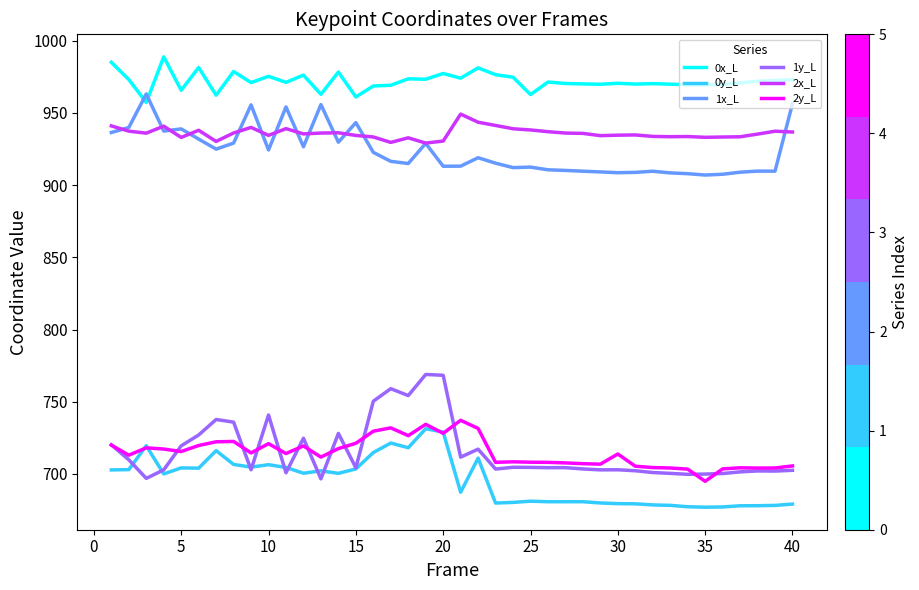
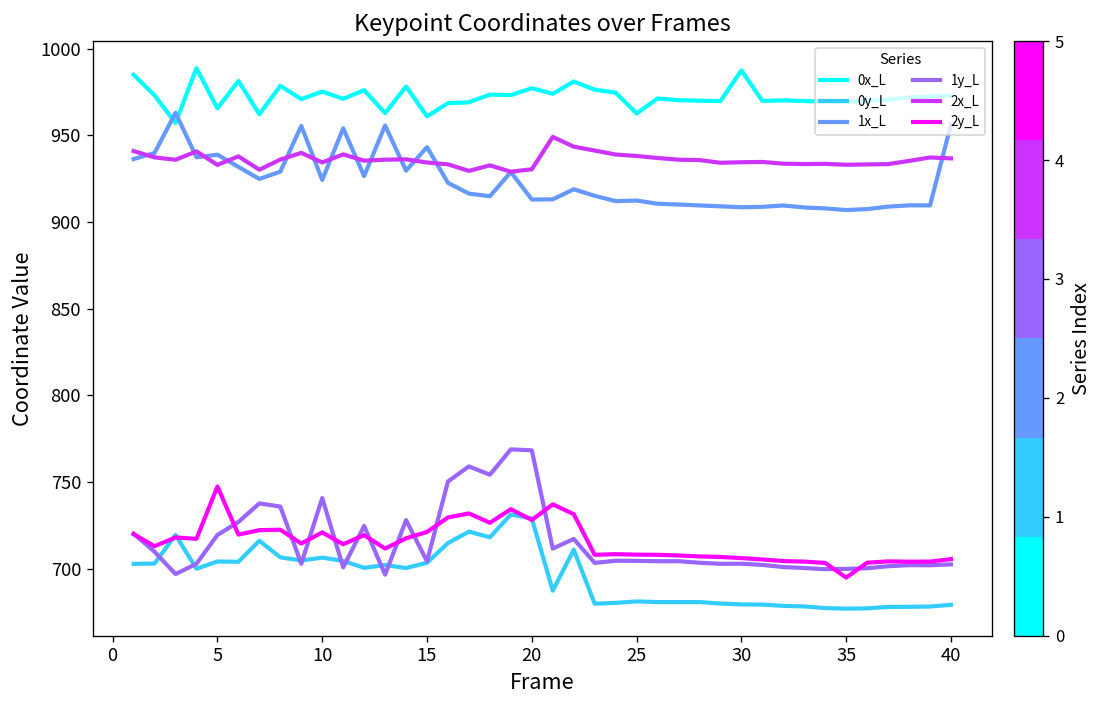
2y_L, 5: 716 -> 747
0x_L, 30: 970 -> 988
2y_L, 30: 714 -> 706
